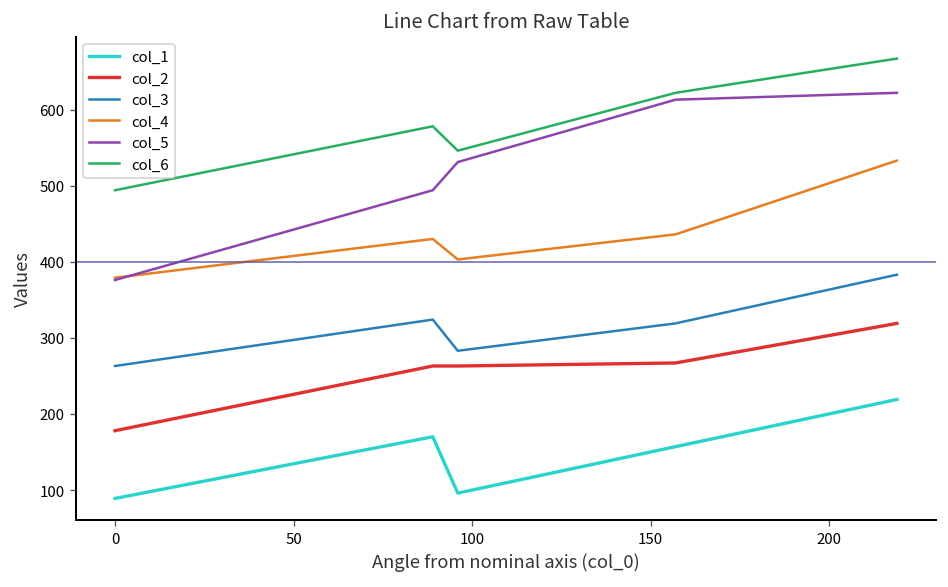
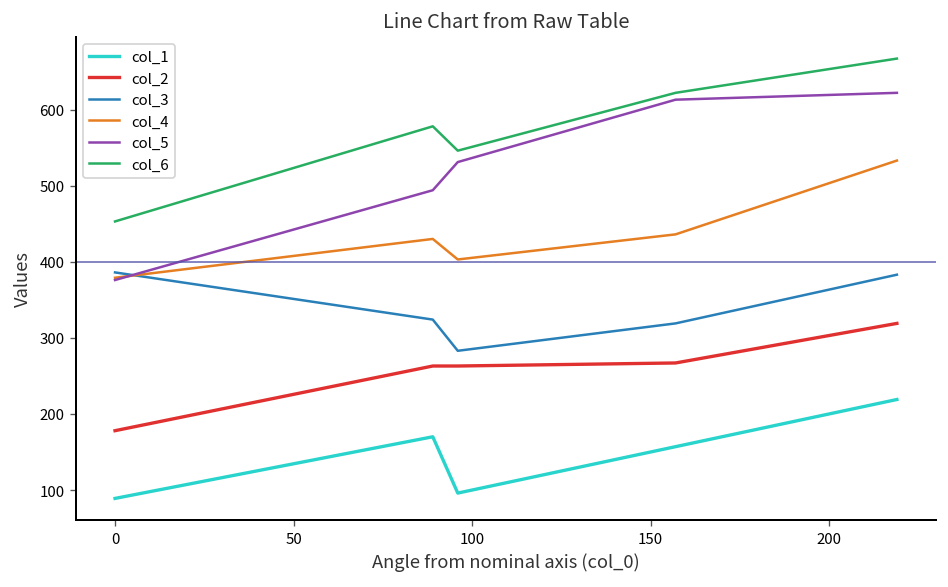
col_3, 0: 260 -> 390
col_6, 0: 490 -> 450
